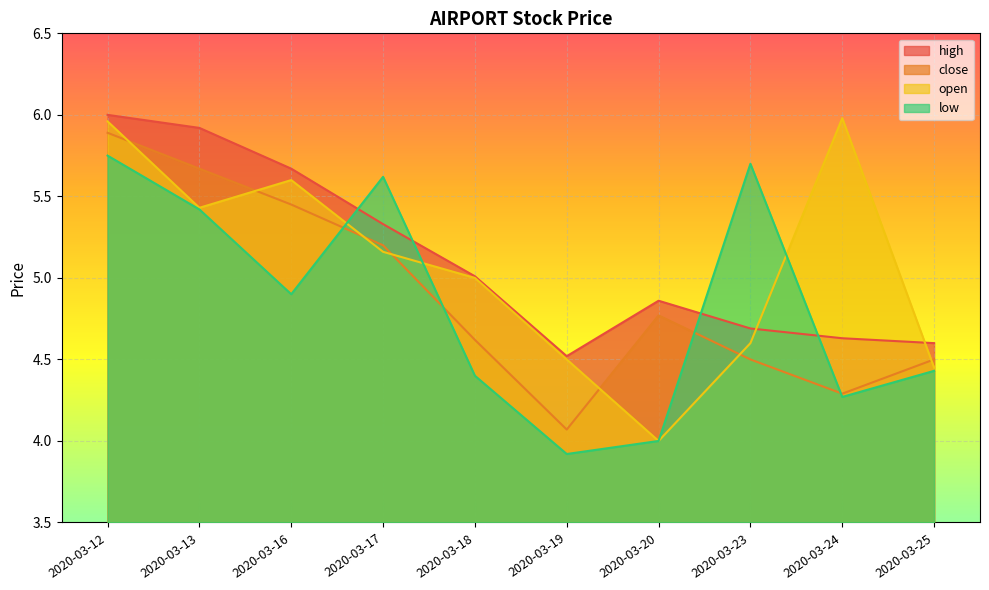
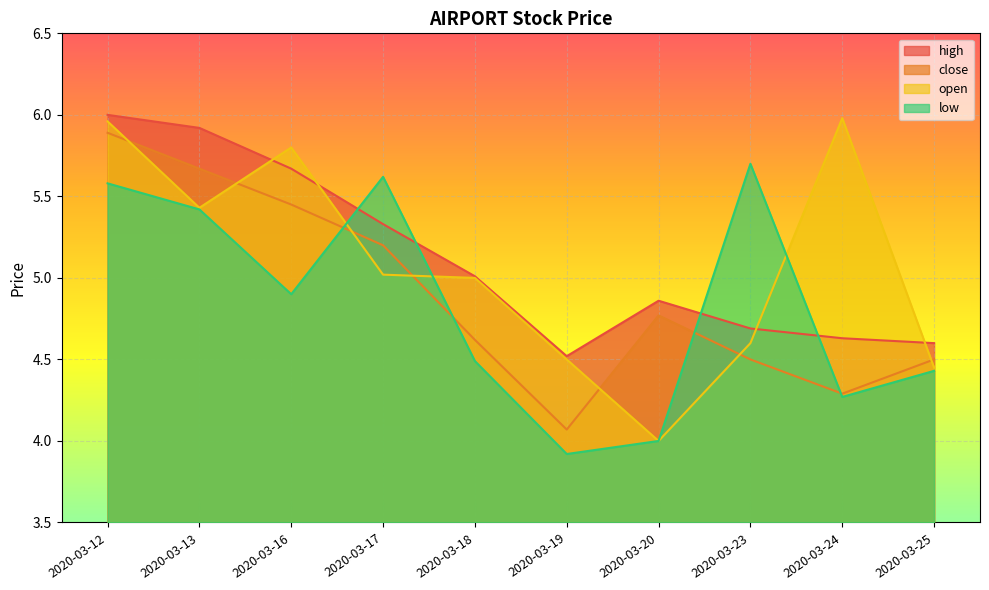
low, 2020-03-12: 5.75 -> 5.58
open, 2020-03-16: 5.6 -> 5.8
open, 2020-03-17: 5.16 -> 5.02
low, 2020-03-18: 4.40 -> 4.49
